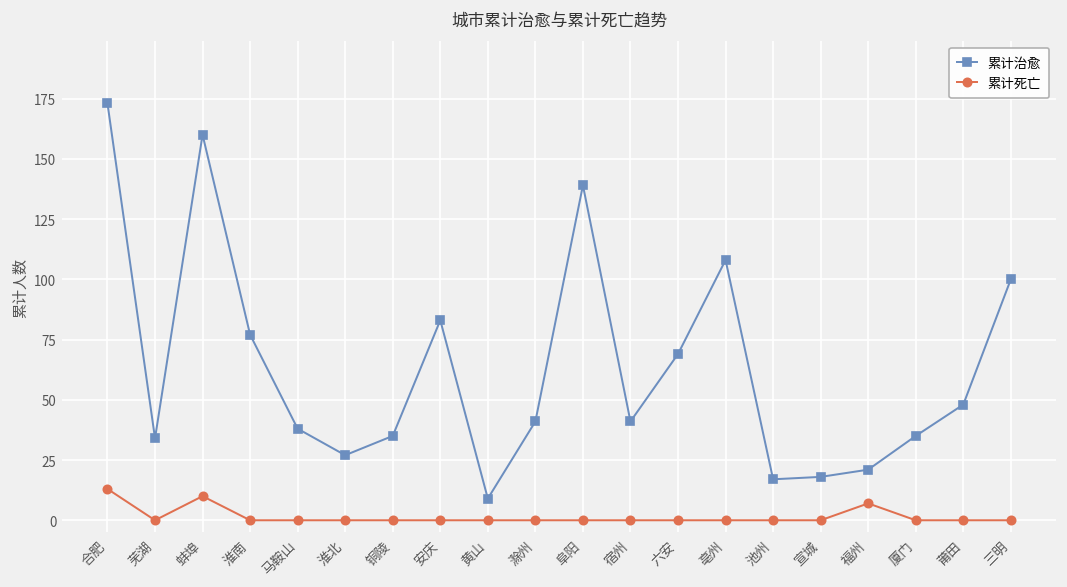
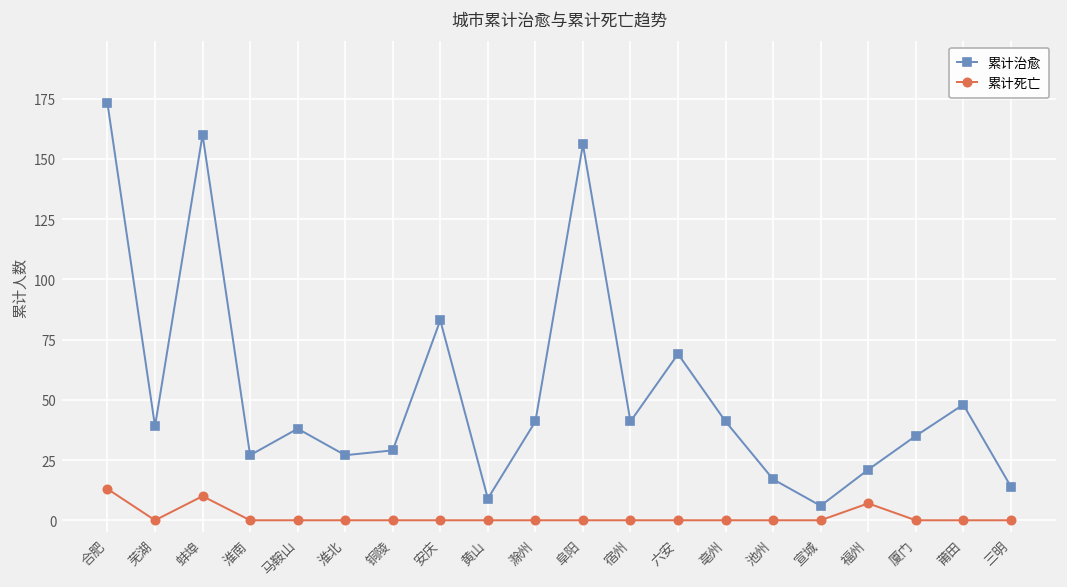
累计治愈, 芜湖: 34 -> 39
累计治愈, 淮南: 77 -> 27
累计治愈, 铜陵: 35 -> 29
累计治愈, 阜阳: 139 -> 156
累计治愈, 亳州: 108 -> 41
累计治愈, 宣城: 18 -> 6
累计治愈, 三明: 100 -> 14
